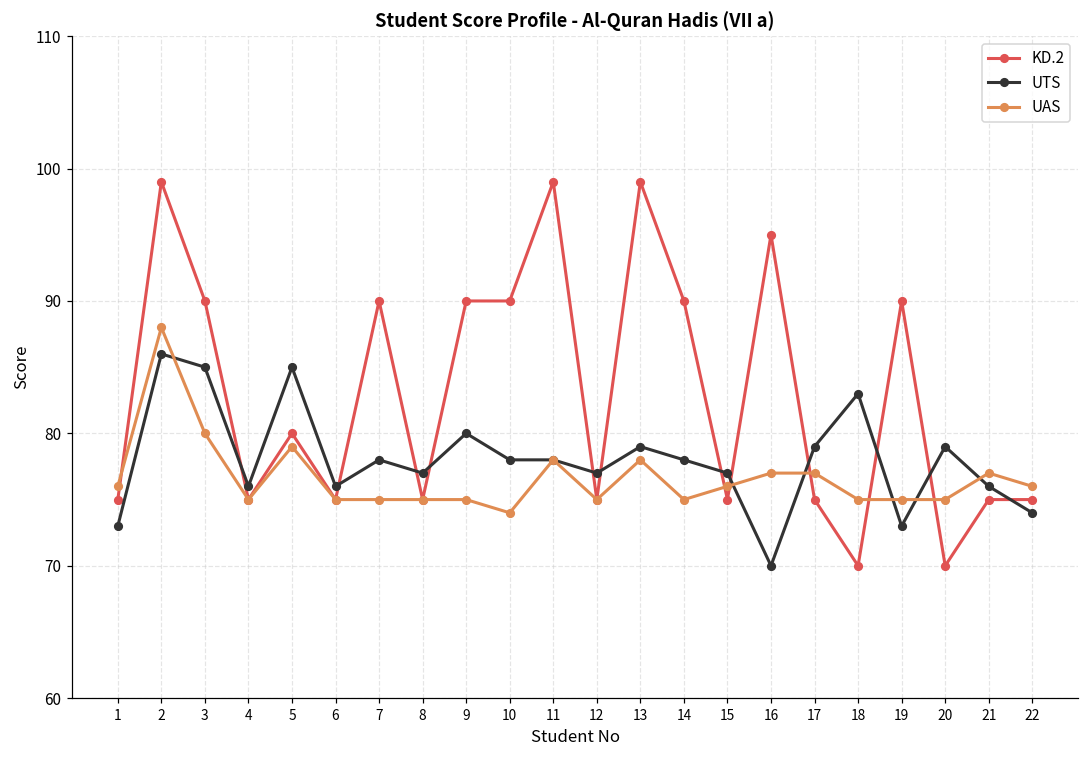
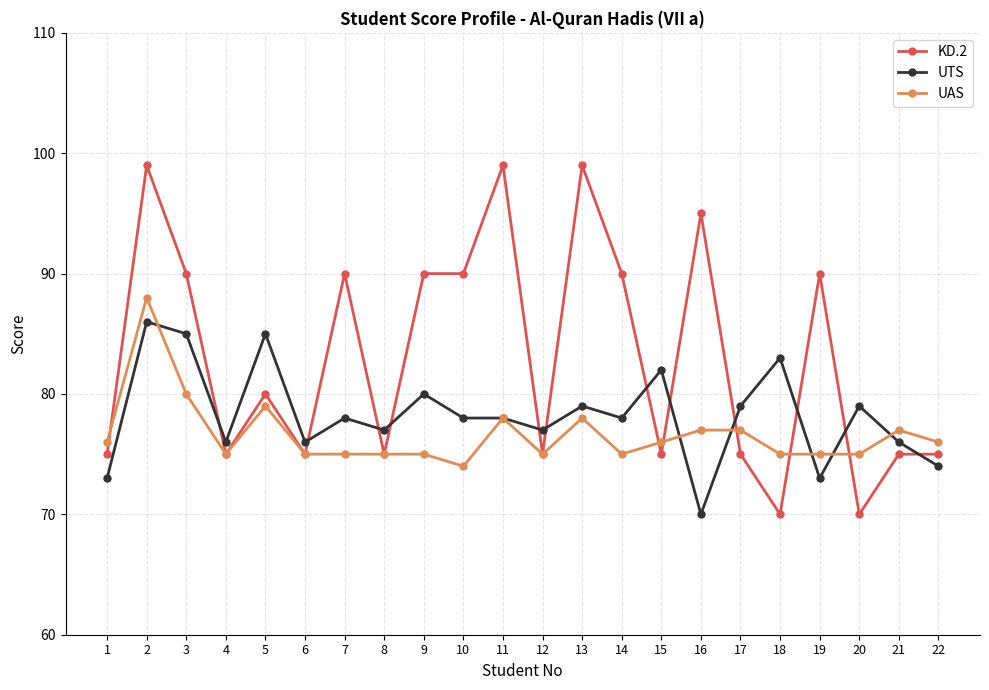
UTS, 15: 77 -> 82
